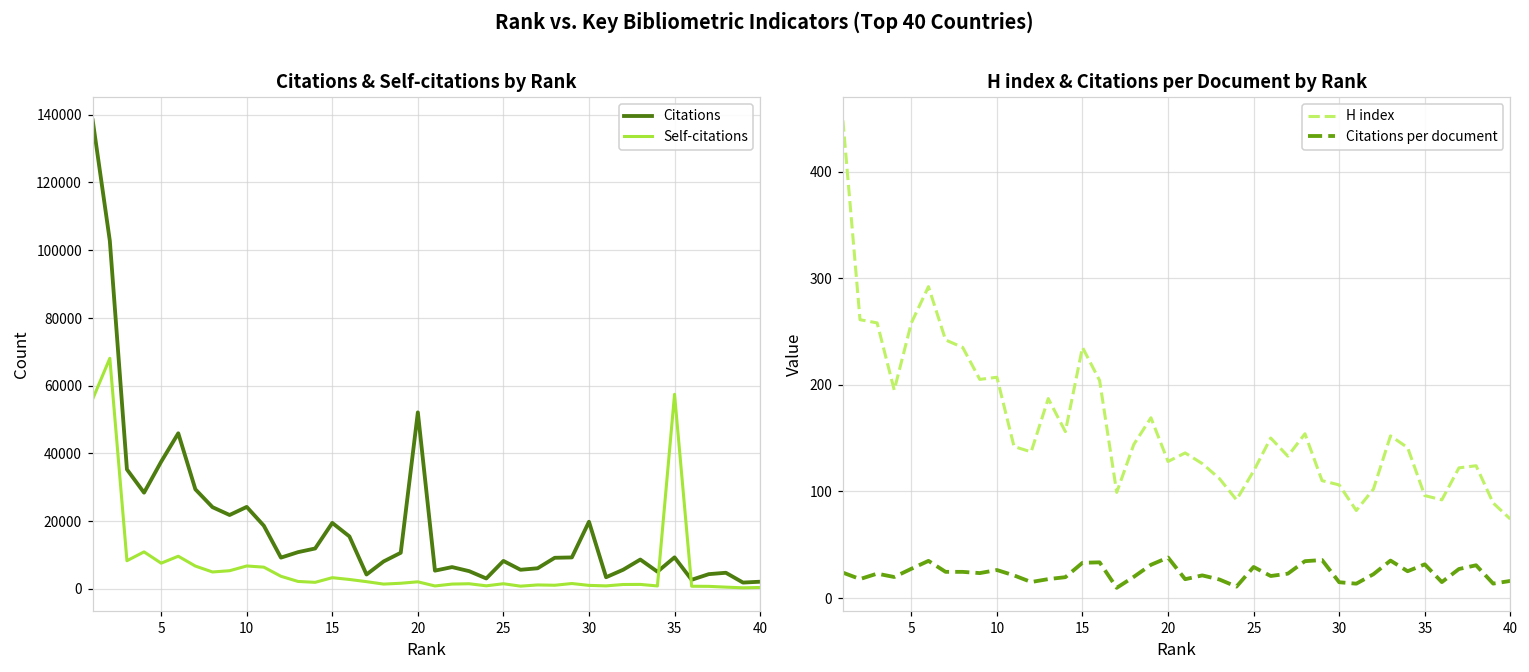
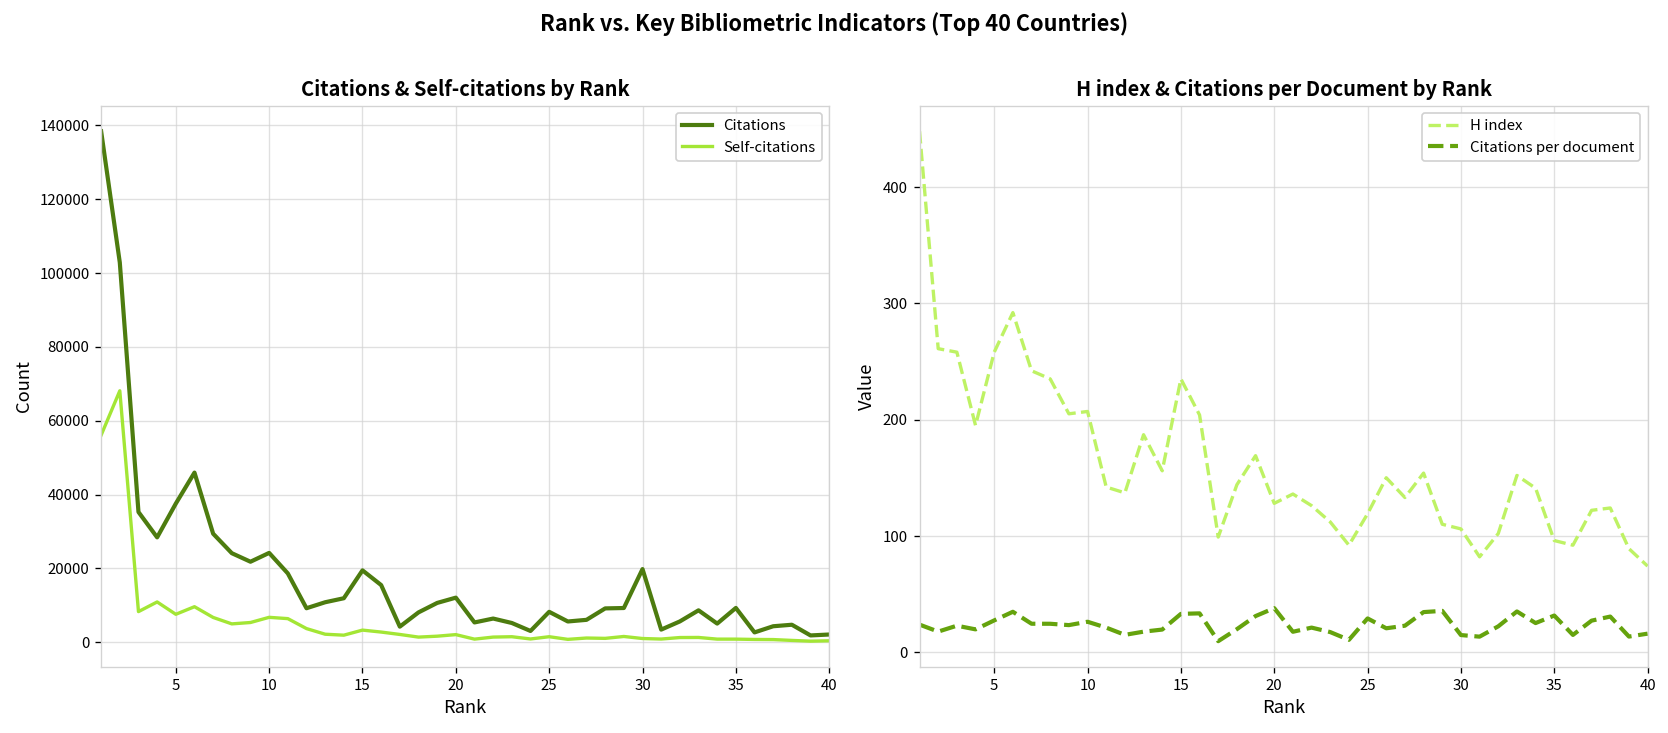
Citations & Self-citations by Rank, Citations, 20: 52000 -> 12000
Citations & Self-citations by Rank, Self-citations, 35: 57000 -> 1000
